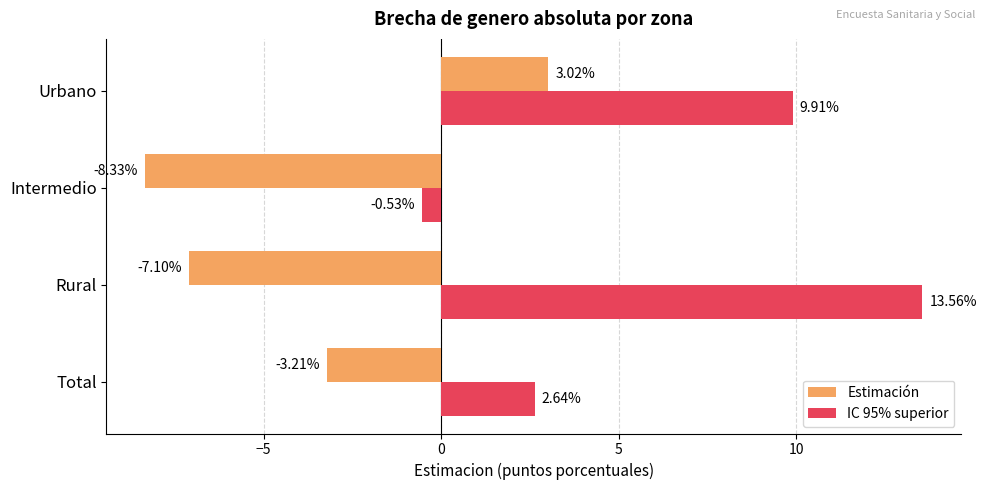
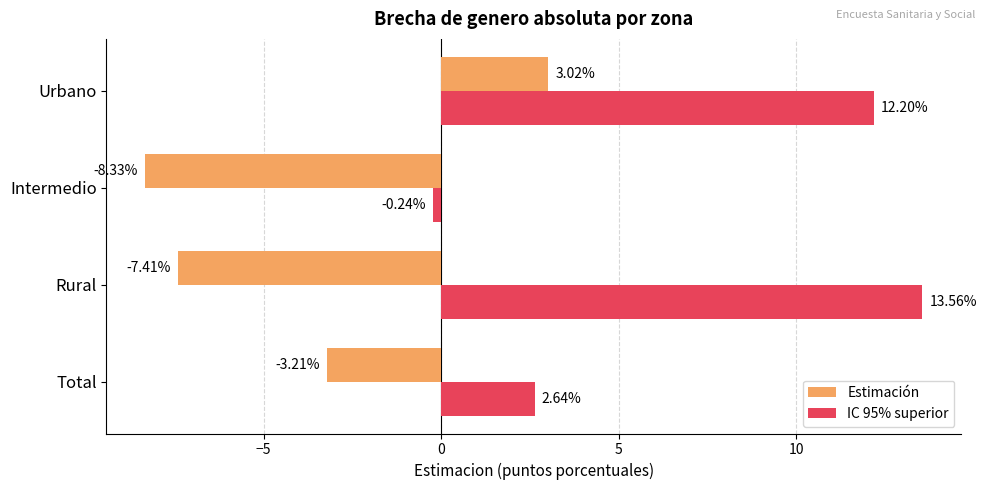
IC 95% superior, Urbano: 9.91% -> 12.20%
IC 95% superior, Intermedio: -0.53% -> -0.24%
Estimación, Rural: -7.10% -> -7.41%
